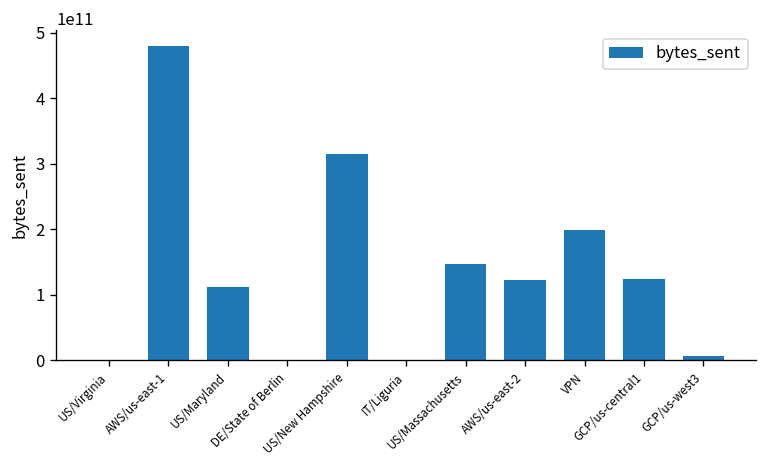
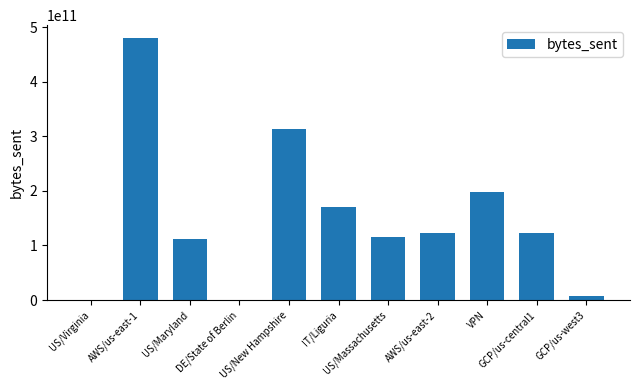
IT/Liguria: 0 -> 170000000000
US/Massachusetts: 150000000000 -> 120000000000
